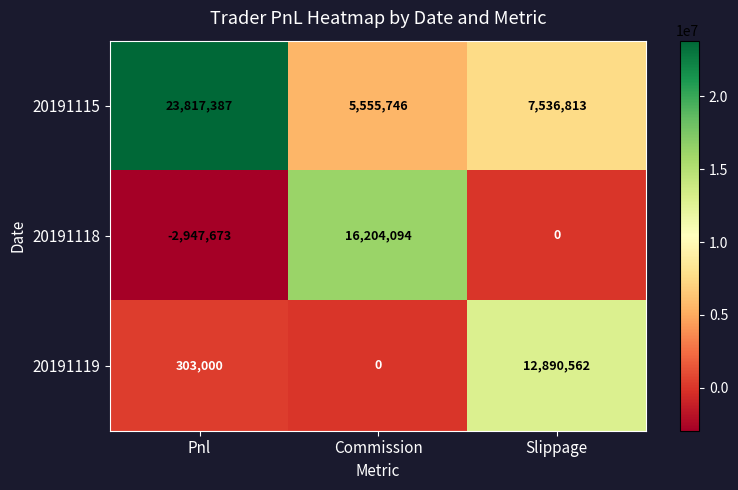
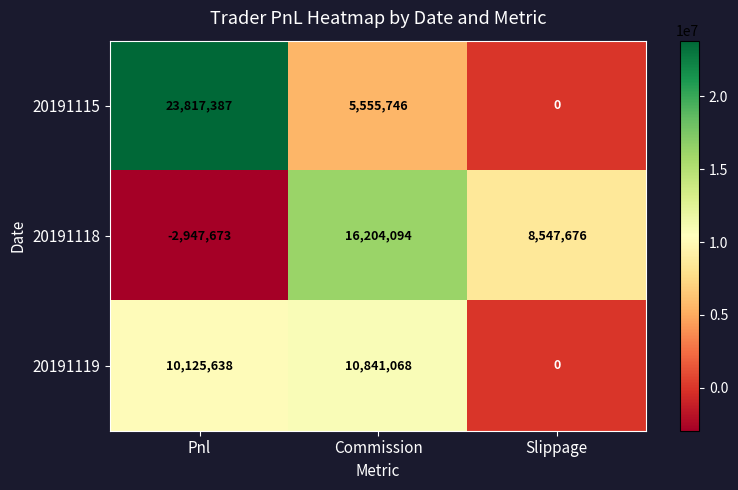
20191115, Slippage: 7,536,813 -> 0
20191118, Slippage: 0 -> 8,547,676
20191119, Pnl: 303,000 -> 10,125,638
20191119, Commission: 0 -> 10,841,068
20191119, Slippage: 12,890,562 -> 0
